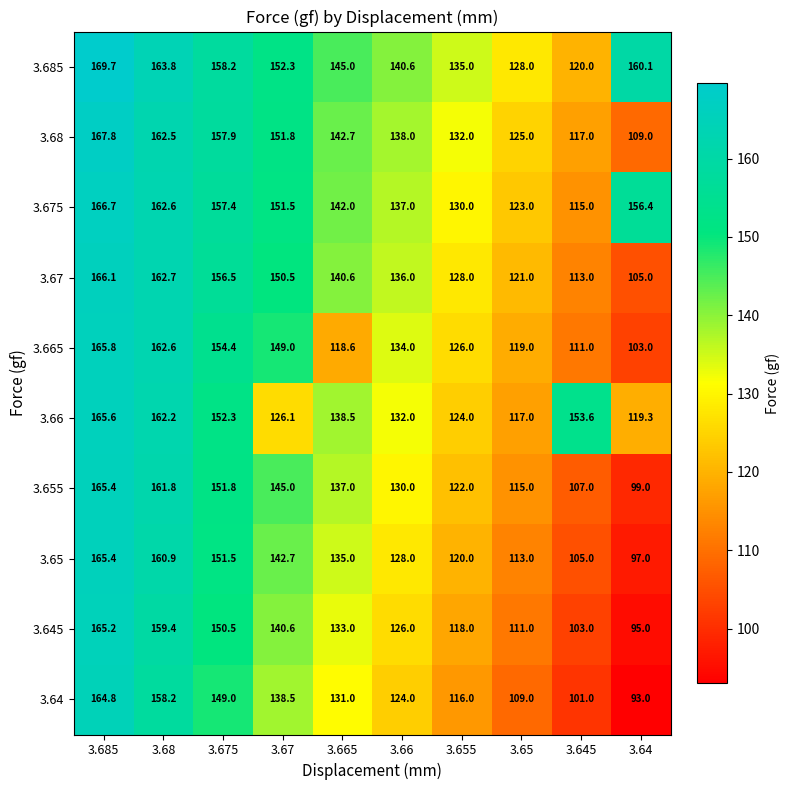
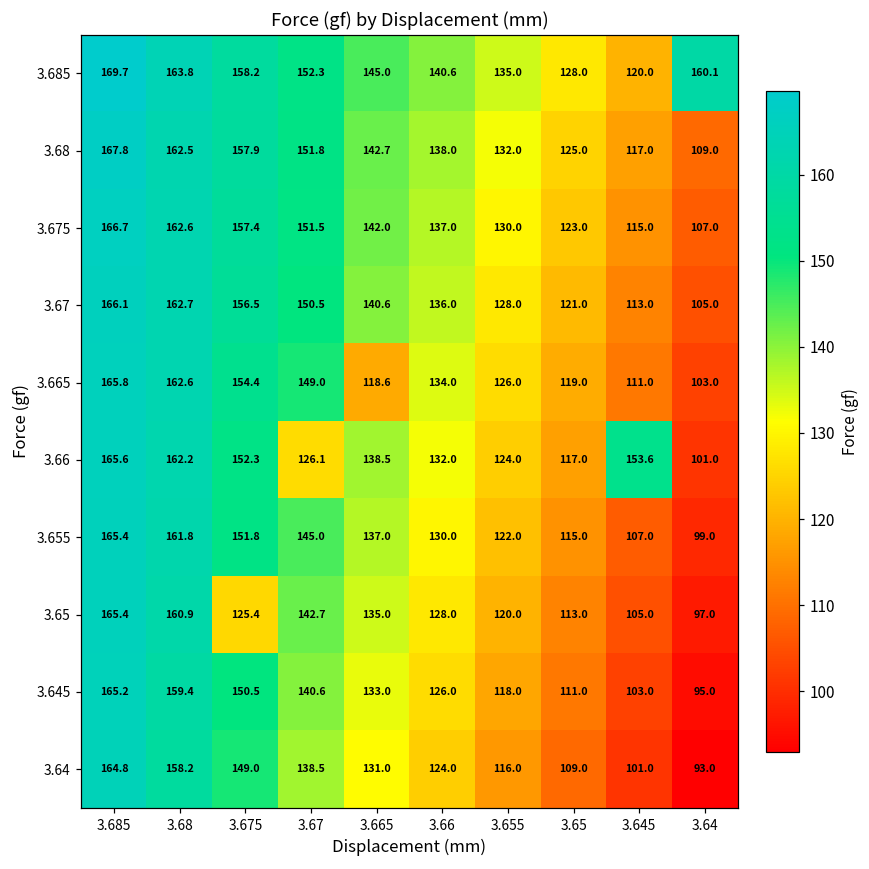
3.675, 3.64: 156.4 -> 107.0
3.66, 3.64: 119.3 -> 101.0
3.65, 3.675: 151.5 -> 125.4
